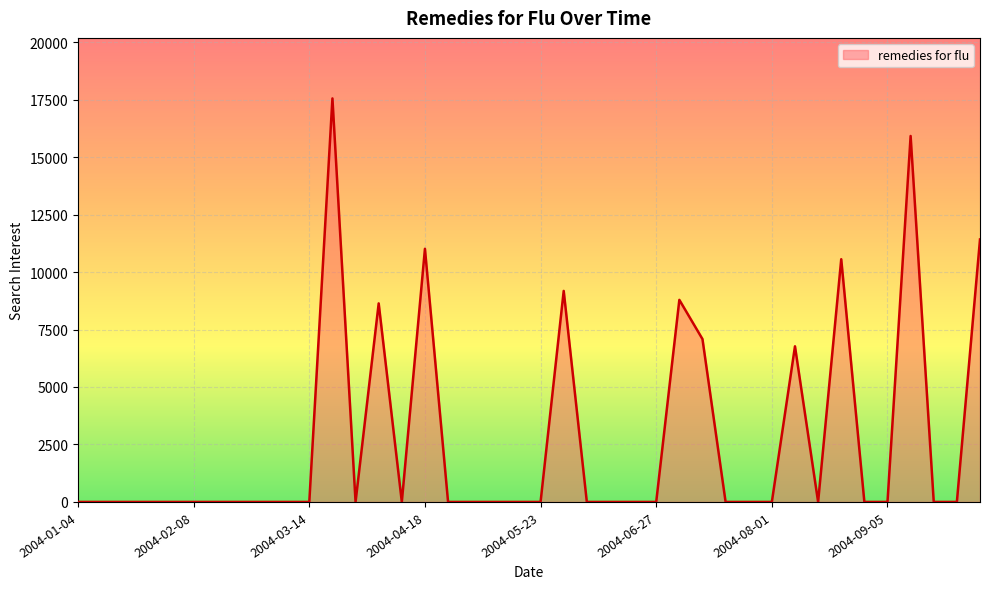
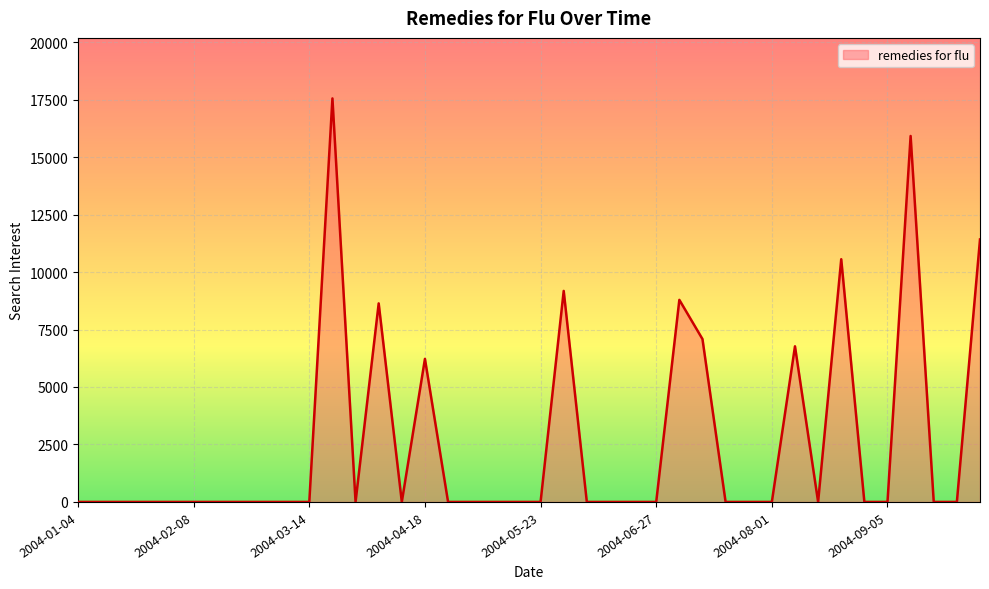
2004-04-18: 11000 -> 6200
